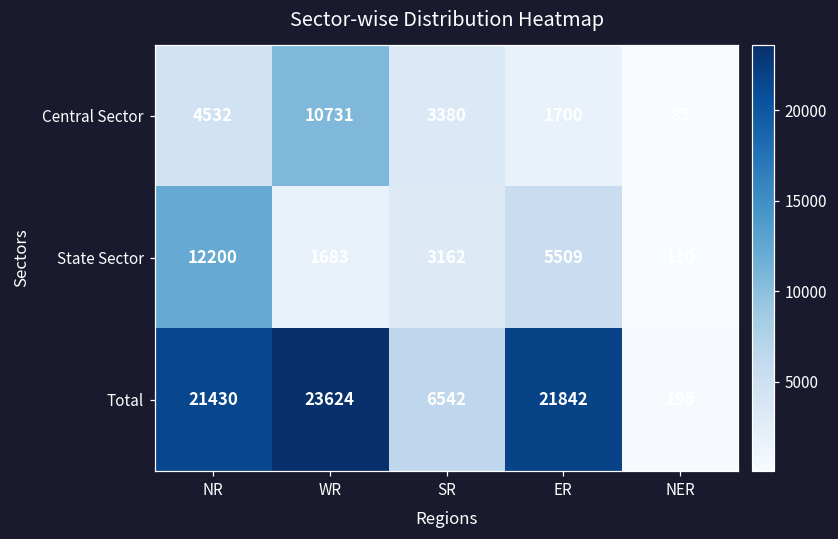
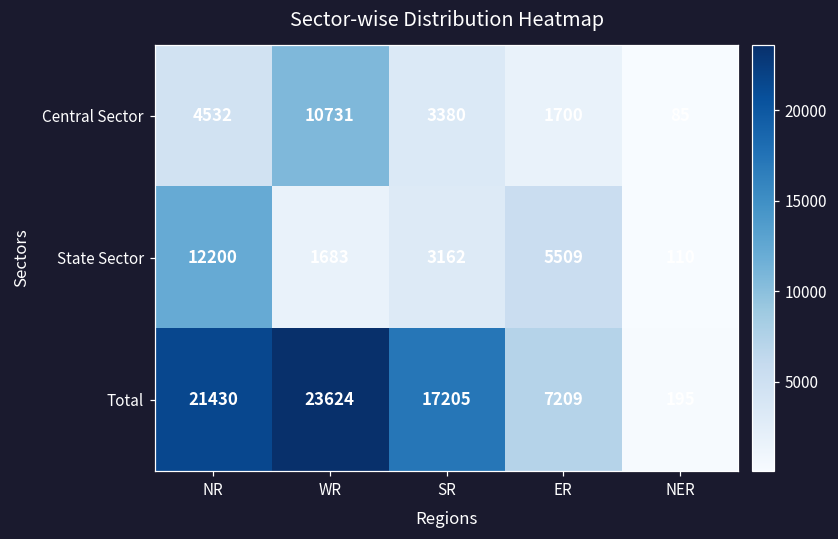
Total, SR: 6542 -> 17205
Total, ER: 21842 -> 7209
